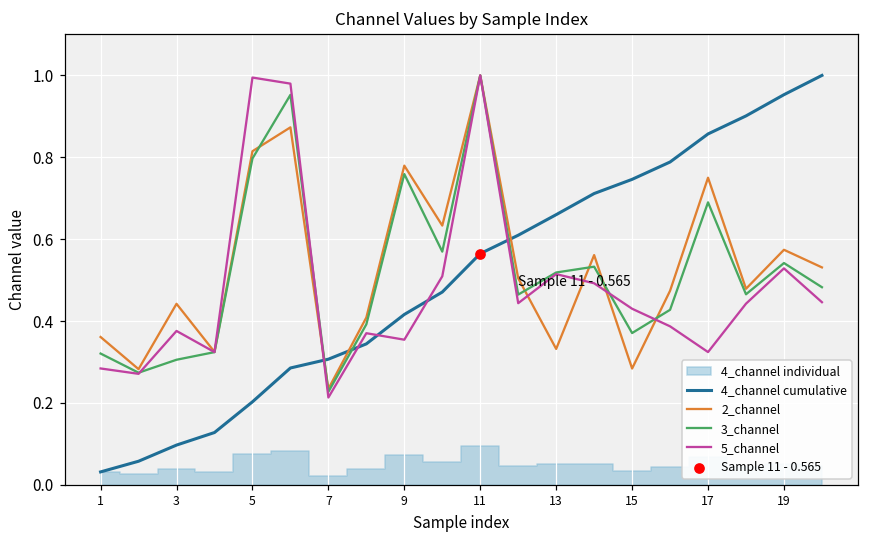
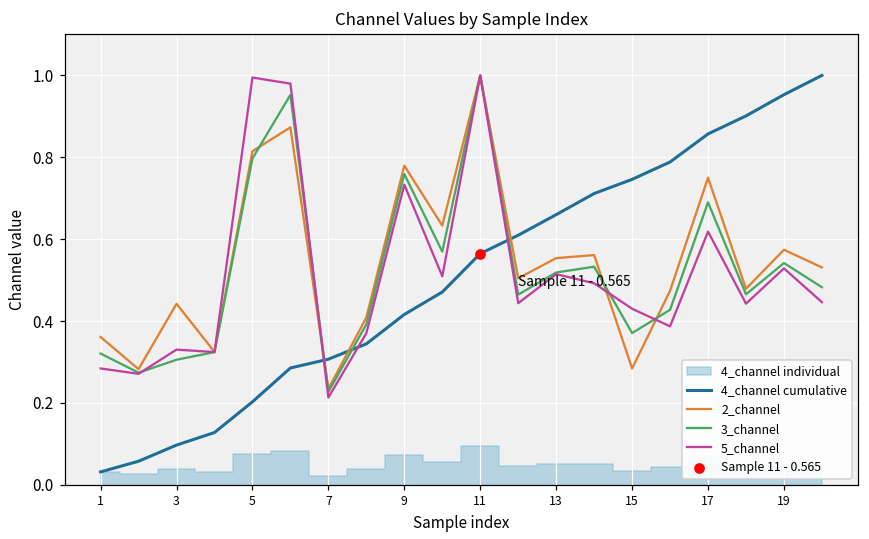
5_channel, 3: 0.38 -> 0.33
5_channel, 9: 0.35 -> 0.73
2_channel, 13: 0.33 -> 0.55
5_channel, 17: 0.32 -> 0.62
